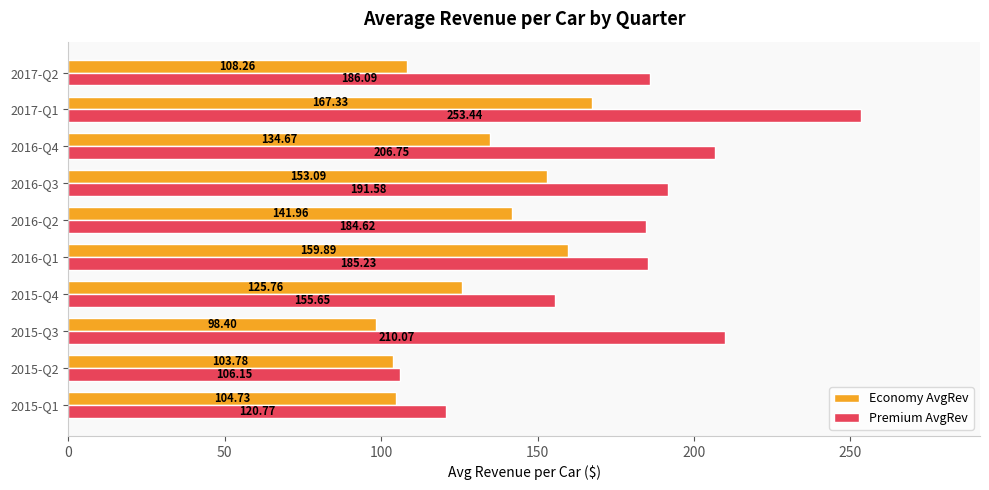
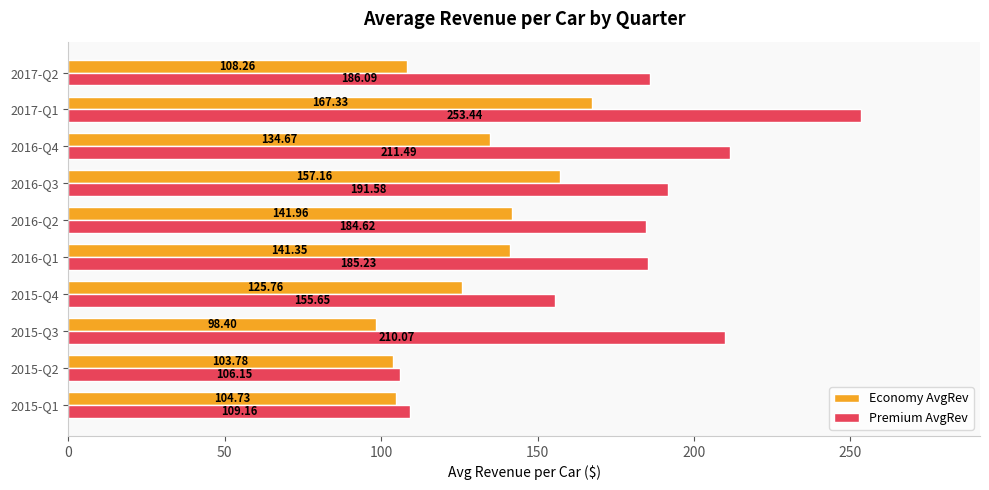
Premium AvgRev, 2016-Q4: 206.75 -> 211.49
Economy AvgRev, 2016-Q3: 153.09 -> 157.16
Economy AvgRev, 2016-Q1: 159.89 -> 141.35
Premium AvgRev, 2015-Q1: 120.77 -> 109.16
